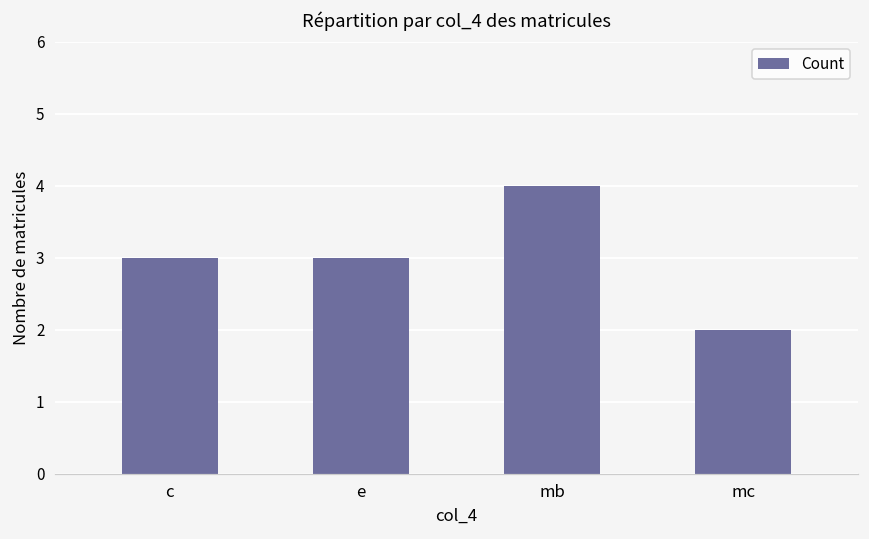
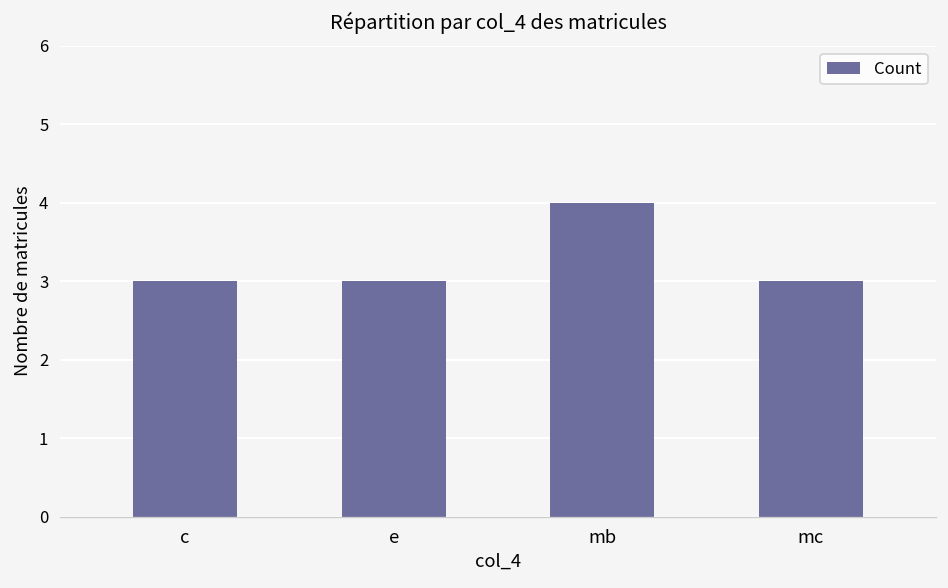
mc: 2 -> 3
